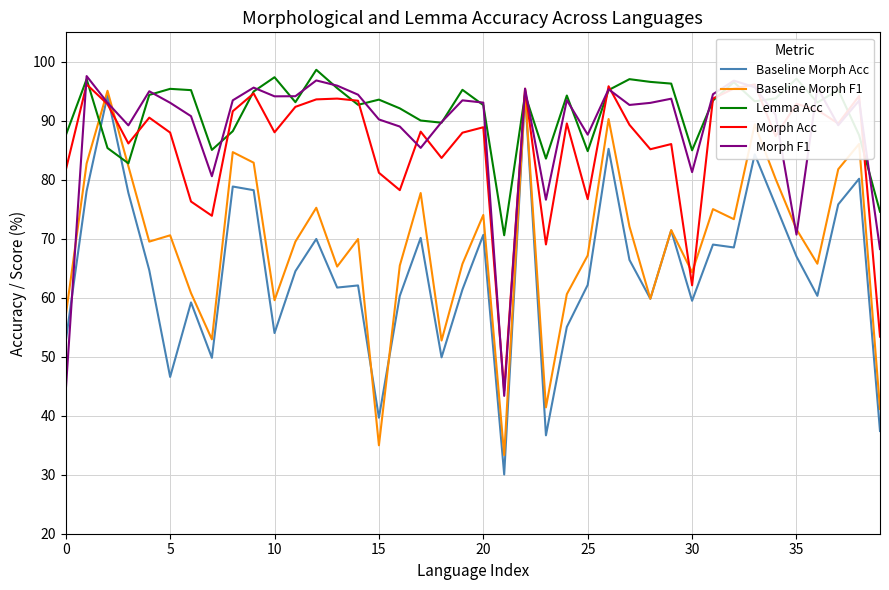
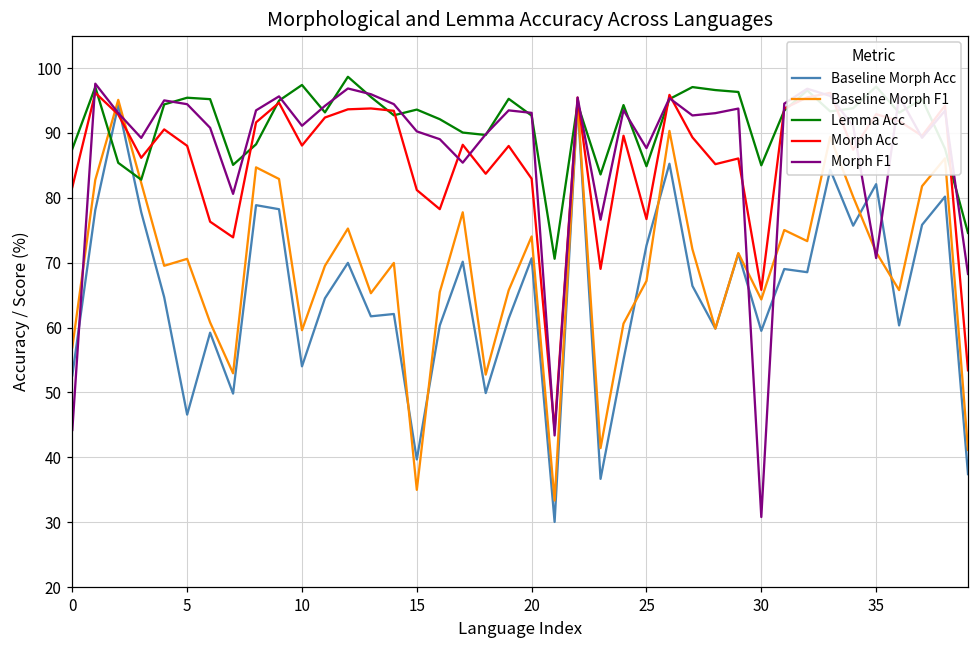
Morph F1, 5: 93 -> 94
Morph F1, 10: 94 -> 91
Morph Acc, 20: 89 -> 83
Baseline Morph Acc, 25: 62 -> 73
Morph Acc, 30: 62 -> 66
Morph F1, 30: 81 -> 31
Baseline Morph Acc, 35: 67 -> 82
